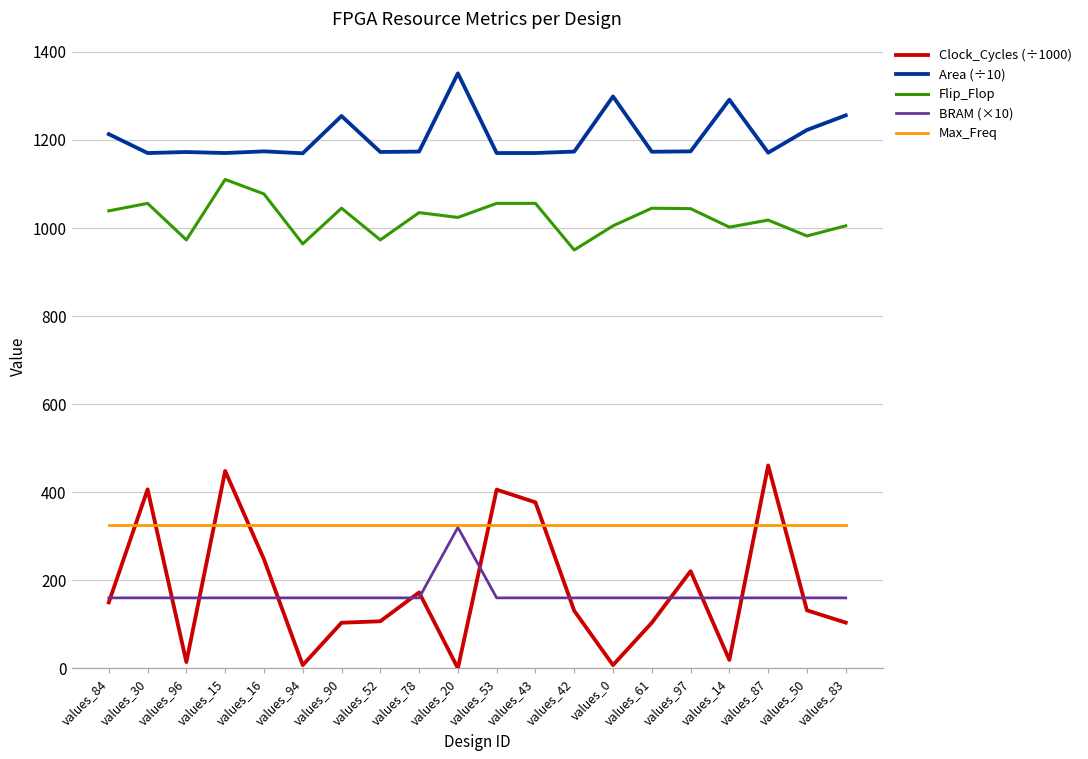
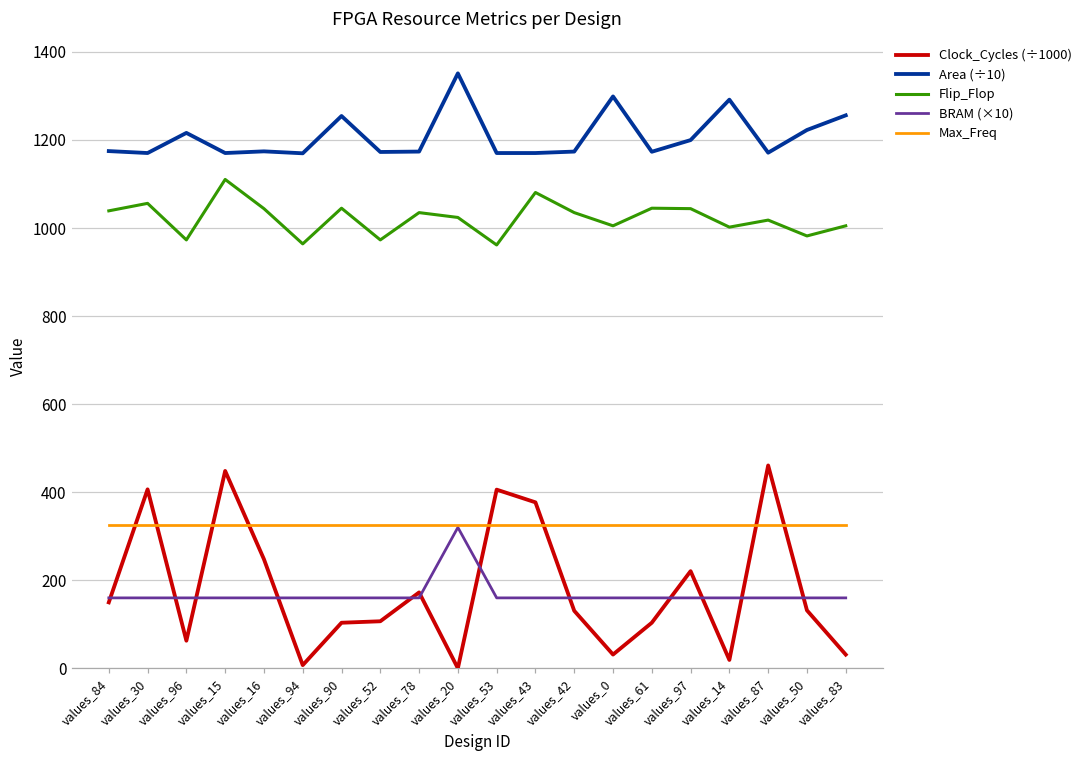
Area (÷10), values_84: 1210 -> 1170
Clock_Cycles (÷1000), values_96: 10 -> 60
Area (÷10), values_96: 1170 -> 1220
Flip_Flop, values_16: 1080 -> 1040
Flip_Flop, values_53: 1060 -> 960
Flip_Flop, values_43: 1060 -> 1080
Flip_Flop, values_42: 950 -> 1040
Clock_Cycles (÷1000), values_0: 10 -> 30
Area (÷10), values_97: 1170 -> 1200
Clock_Cycles (÷1000), values_83: 100 -> 30
